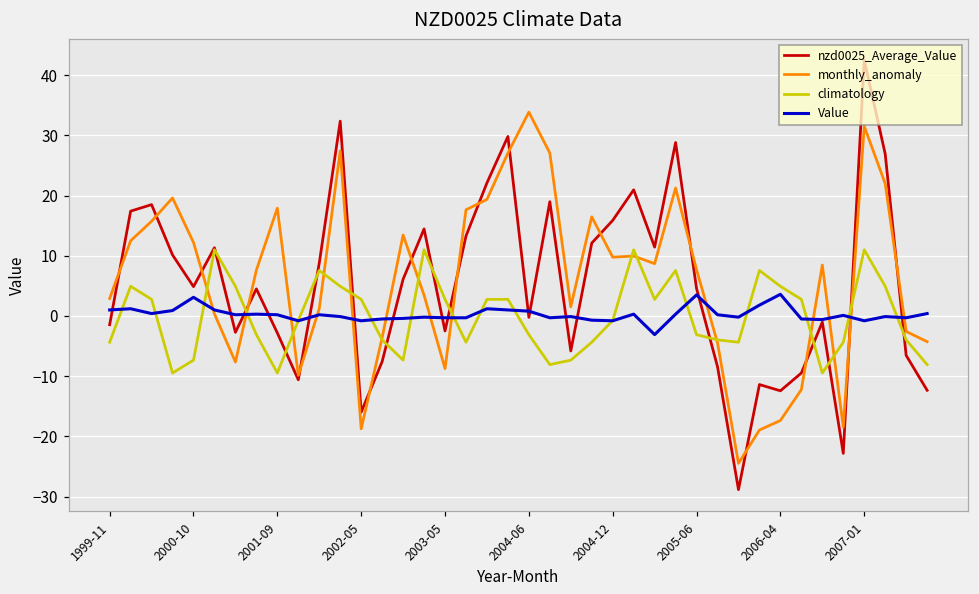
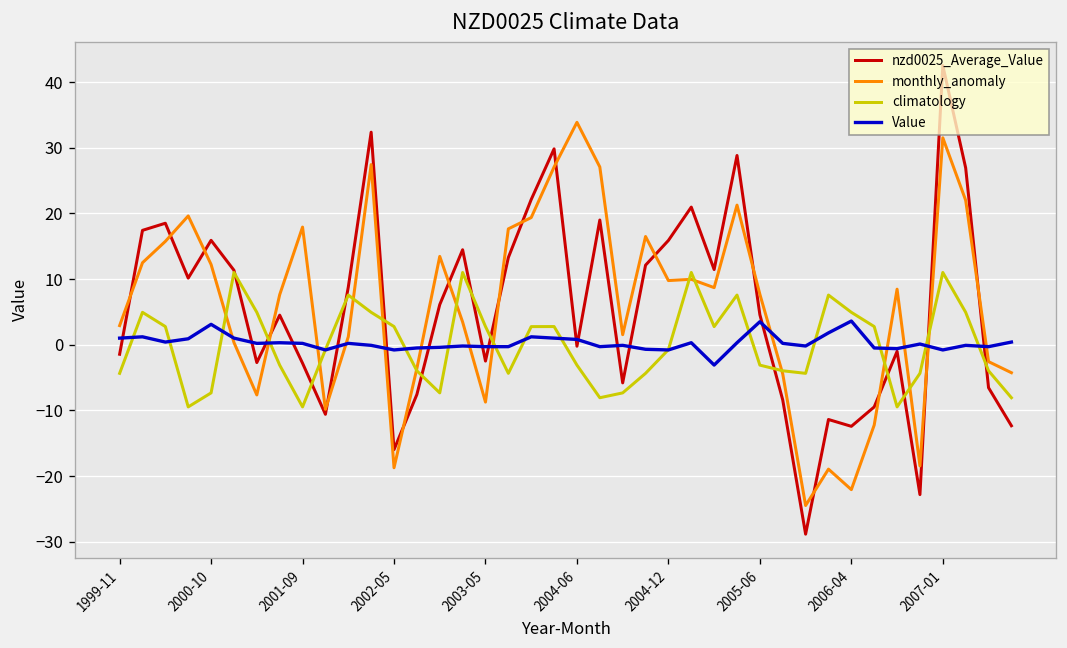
nzd0025_Average_Value, 2000-10: 5 -> 16
monthly_anomaly, 2006-04: -17 -> -22
